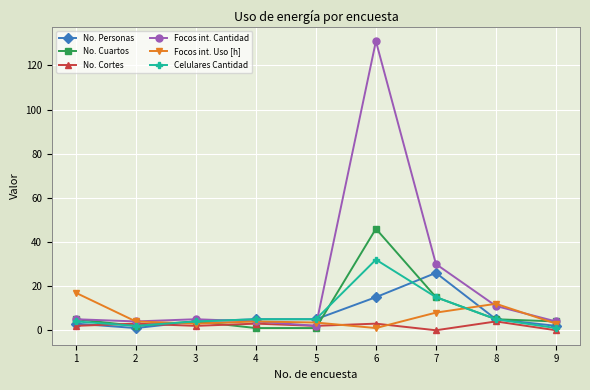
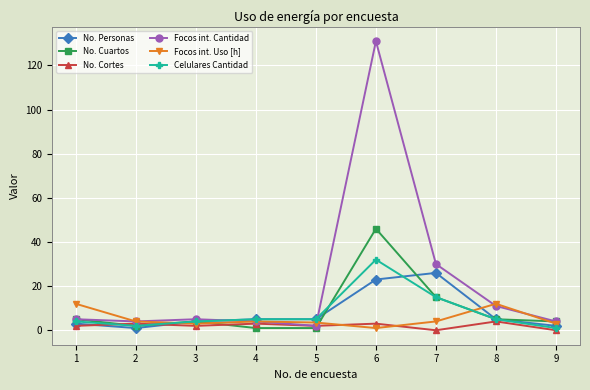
Focos int. Uso [h], 1: 17 -> 12
No. Personas, 6: 15 -> 23
Focos int. Uso [h], 7: 8 -> 4
